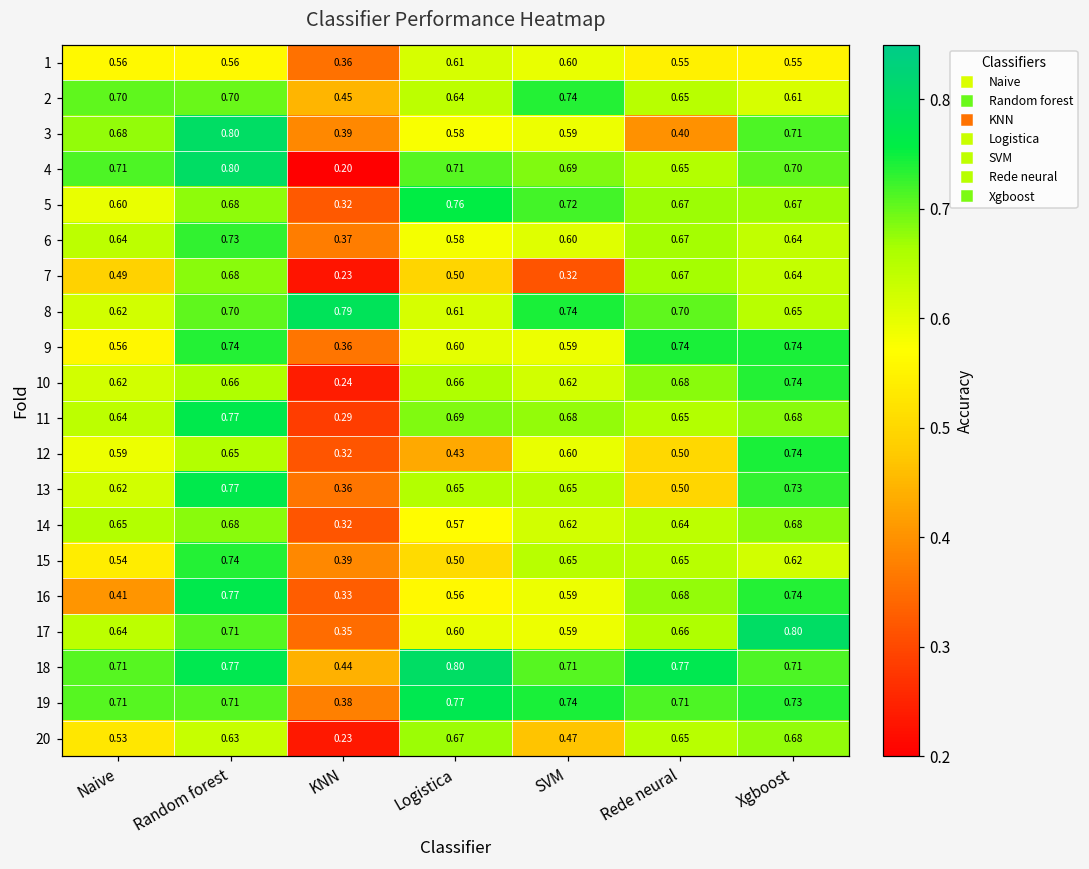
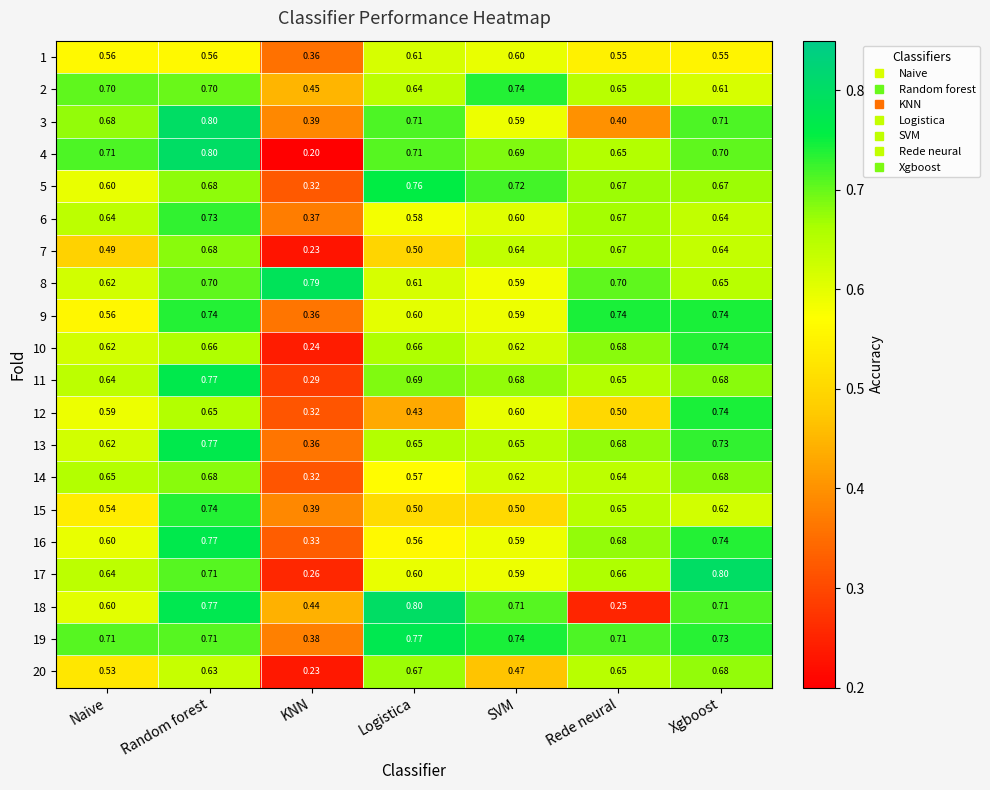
3, Logistica: 0.58 -> 0.71
7, SVM: 0.32 -> 0.64
8, SVM: 0.74 -> 0.59
13, Rede neural: 0.50 -> 0.68
15, SVM: 0.65 -> 0.50
16, Naive: 0.41 -> 0.60
17, KNN: 0.35 -> 0.26
18, Naive: 0.71 -> 0.60
18, Rede neural: 0.77 -> 0.25
